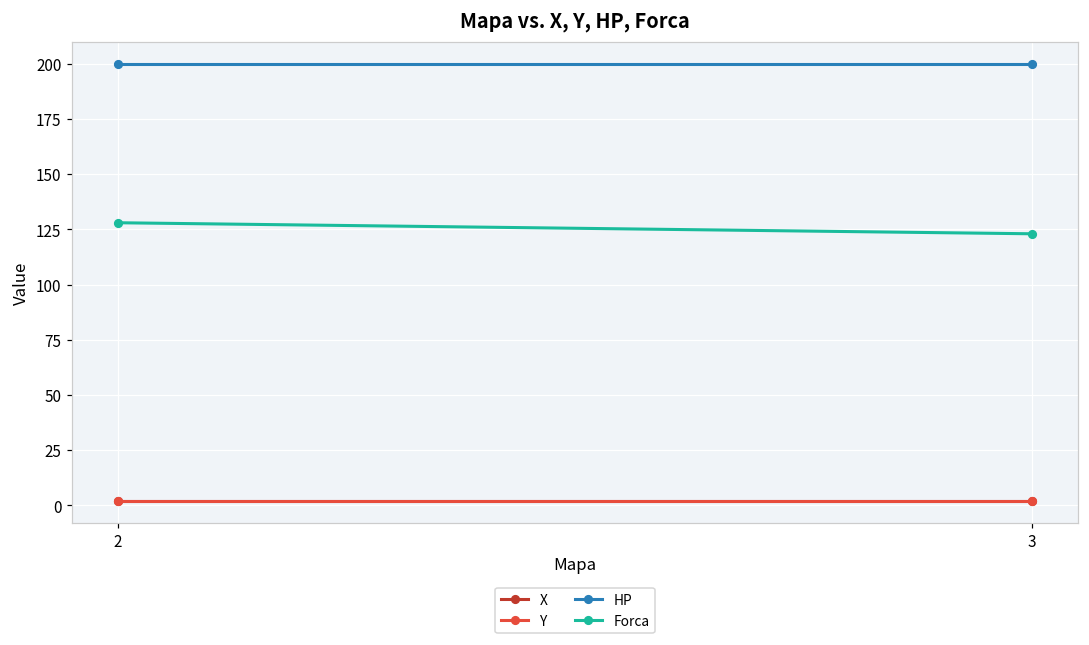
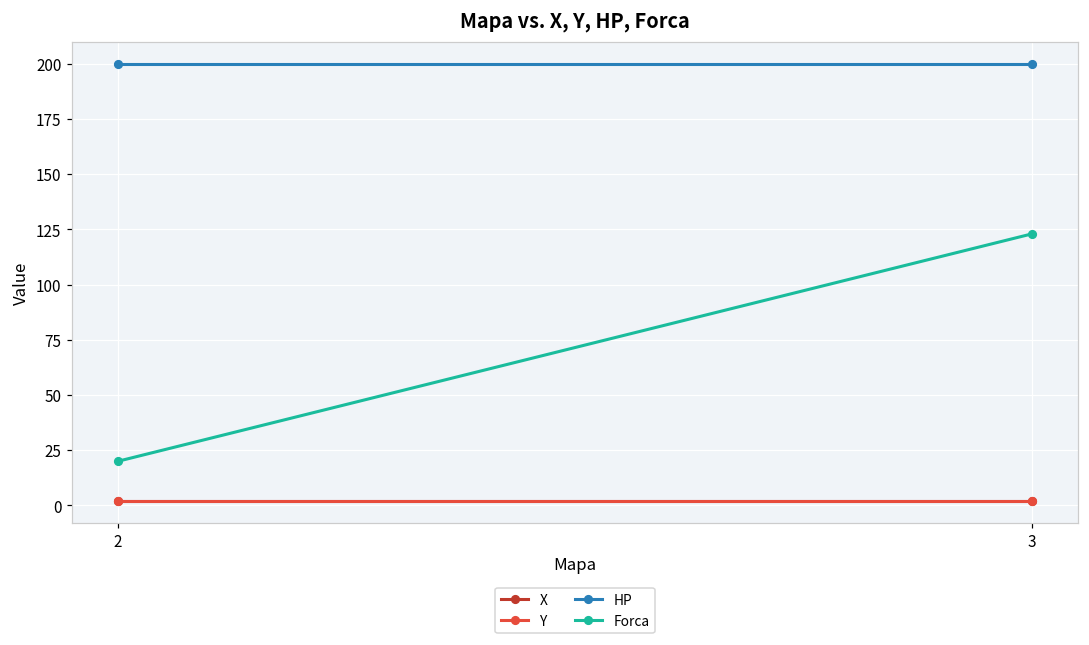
Forca, 2: 128 -> 20
